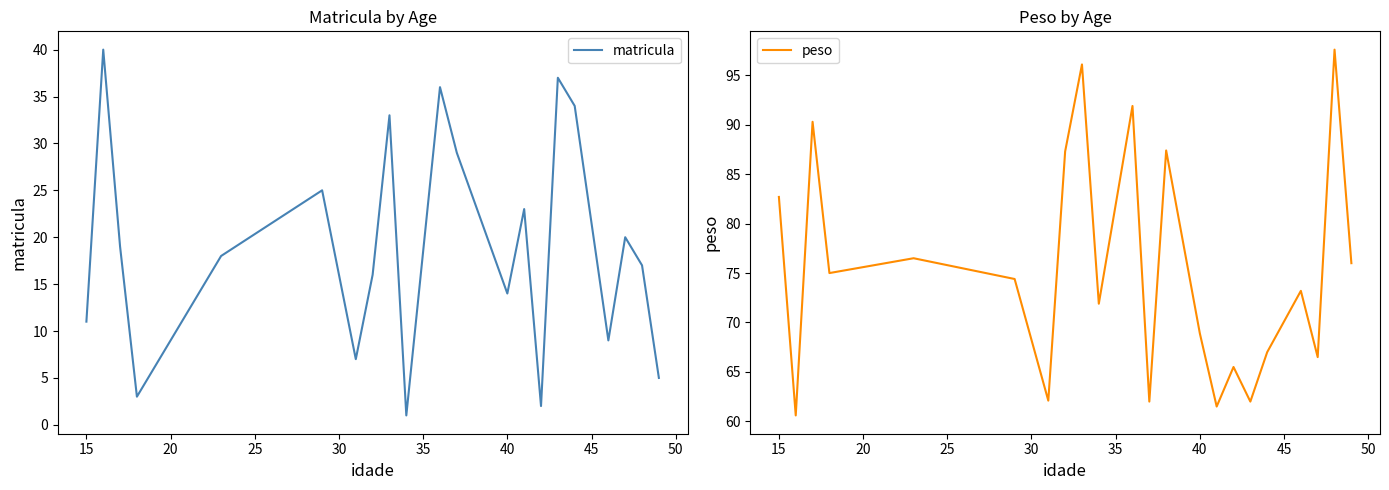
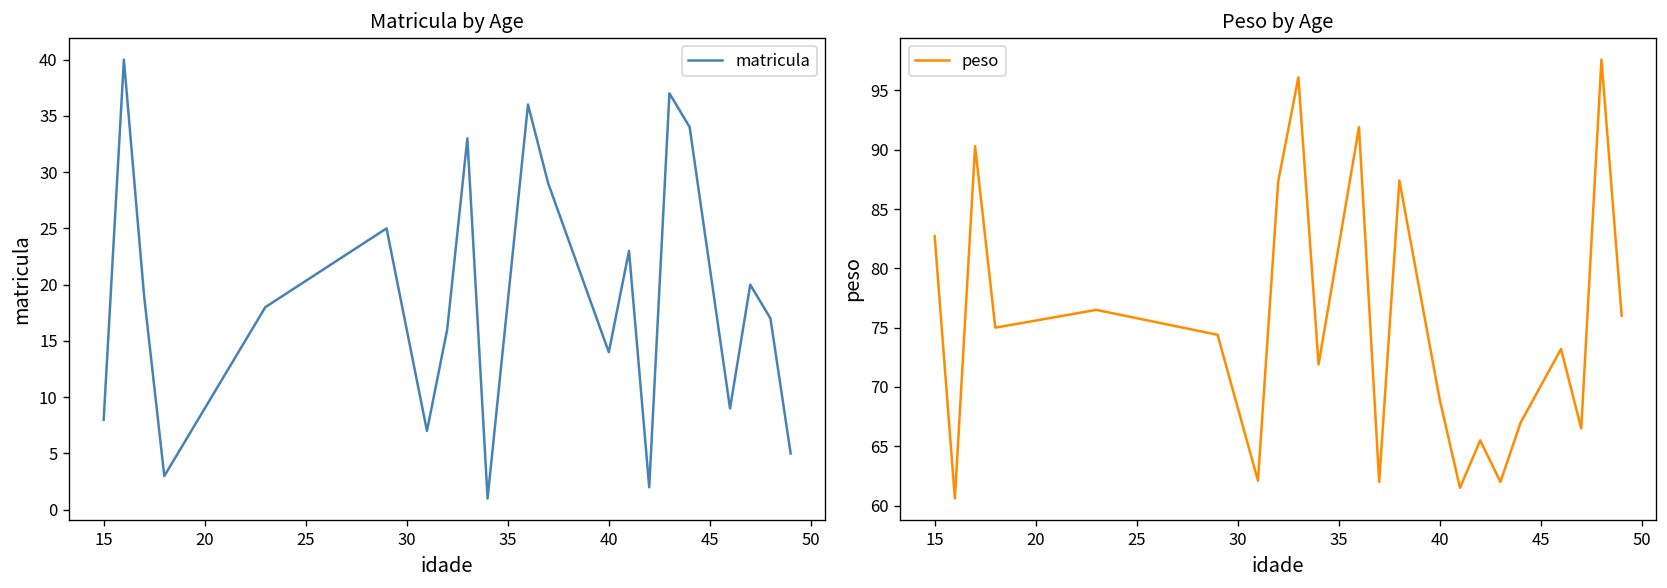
Matricula by Age, 15: 11 -> 8
